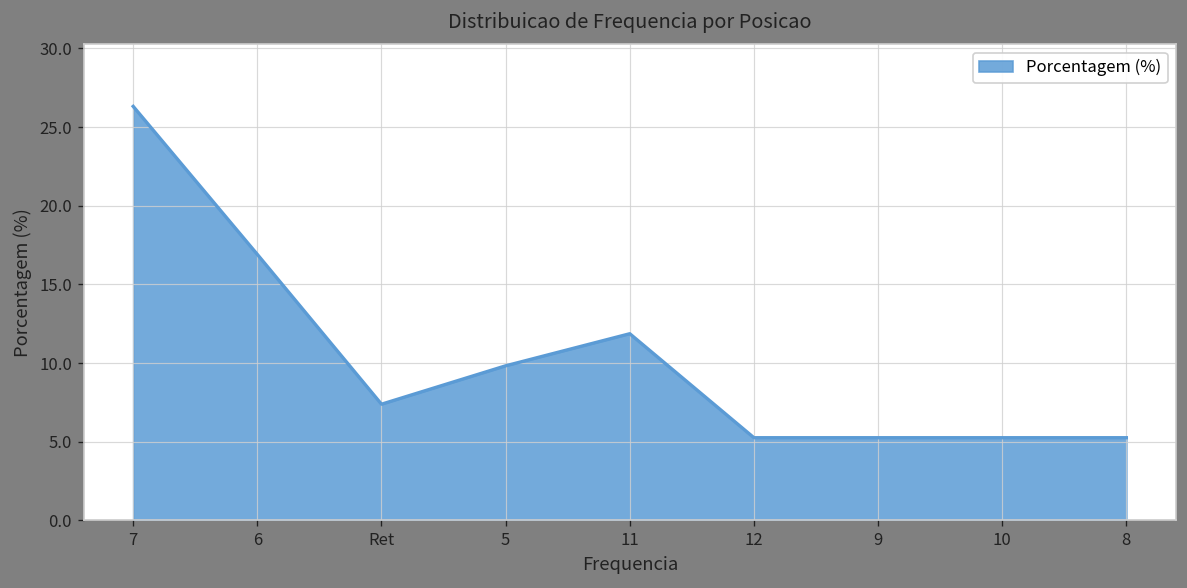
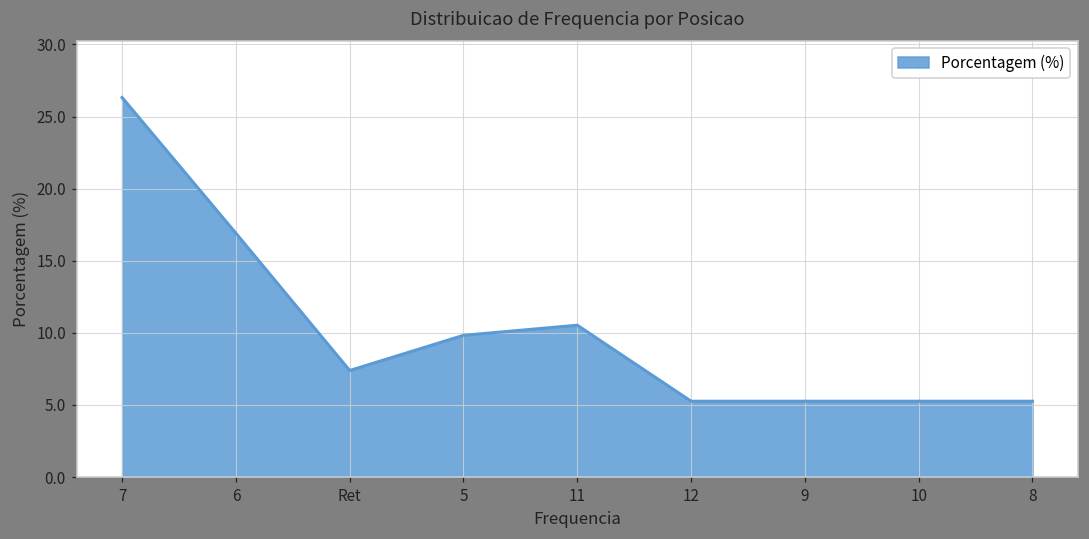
11: 11.9 -> 10.5
